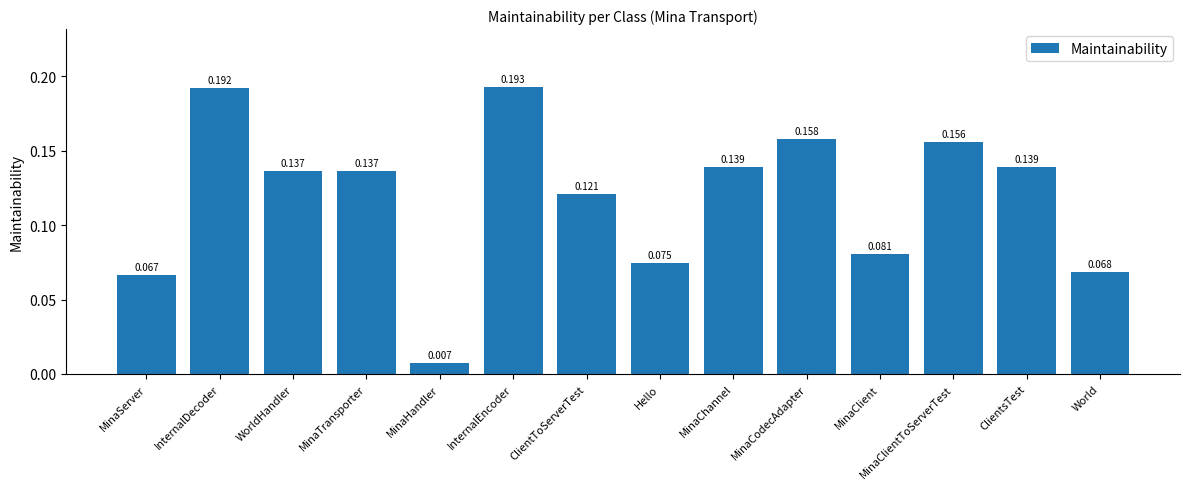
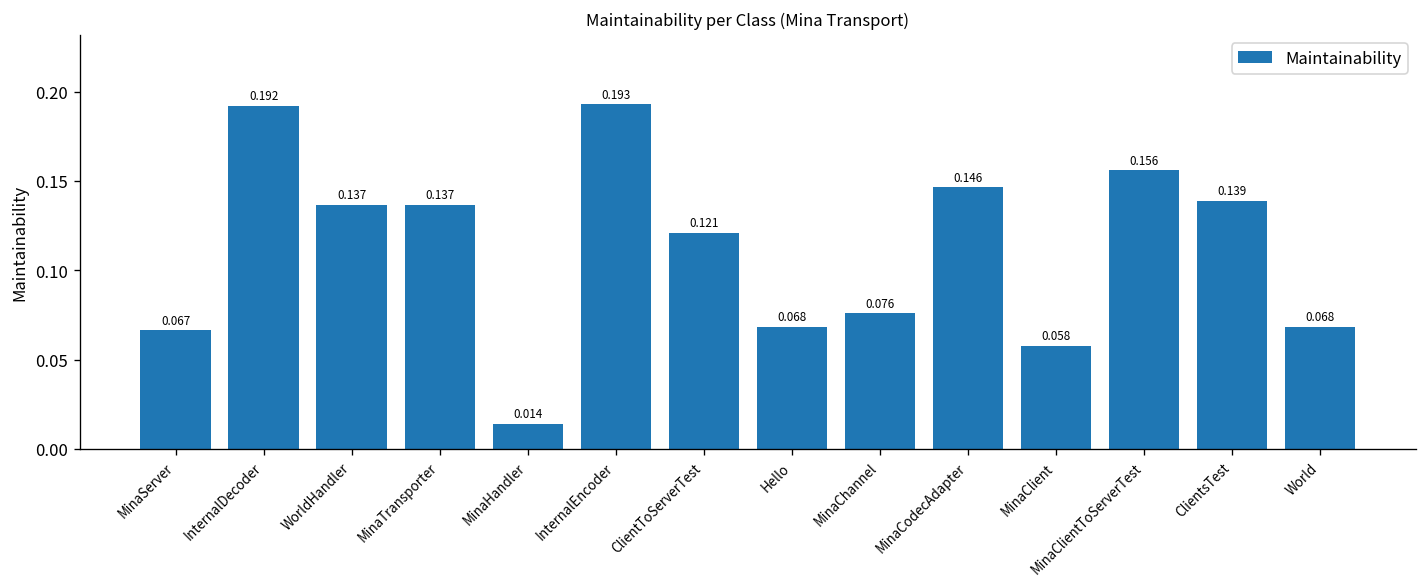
MinaHandler: 0.007 -> 0.014
Hello: 0.075 -> 0.068
MinaChannel: 0.139 -> 0.076
MinaCodecAdapter: 0.158 -> 0.146
MinaClient: 0.081 -> 0.058
